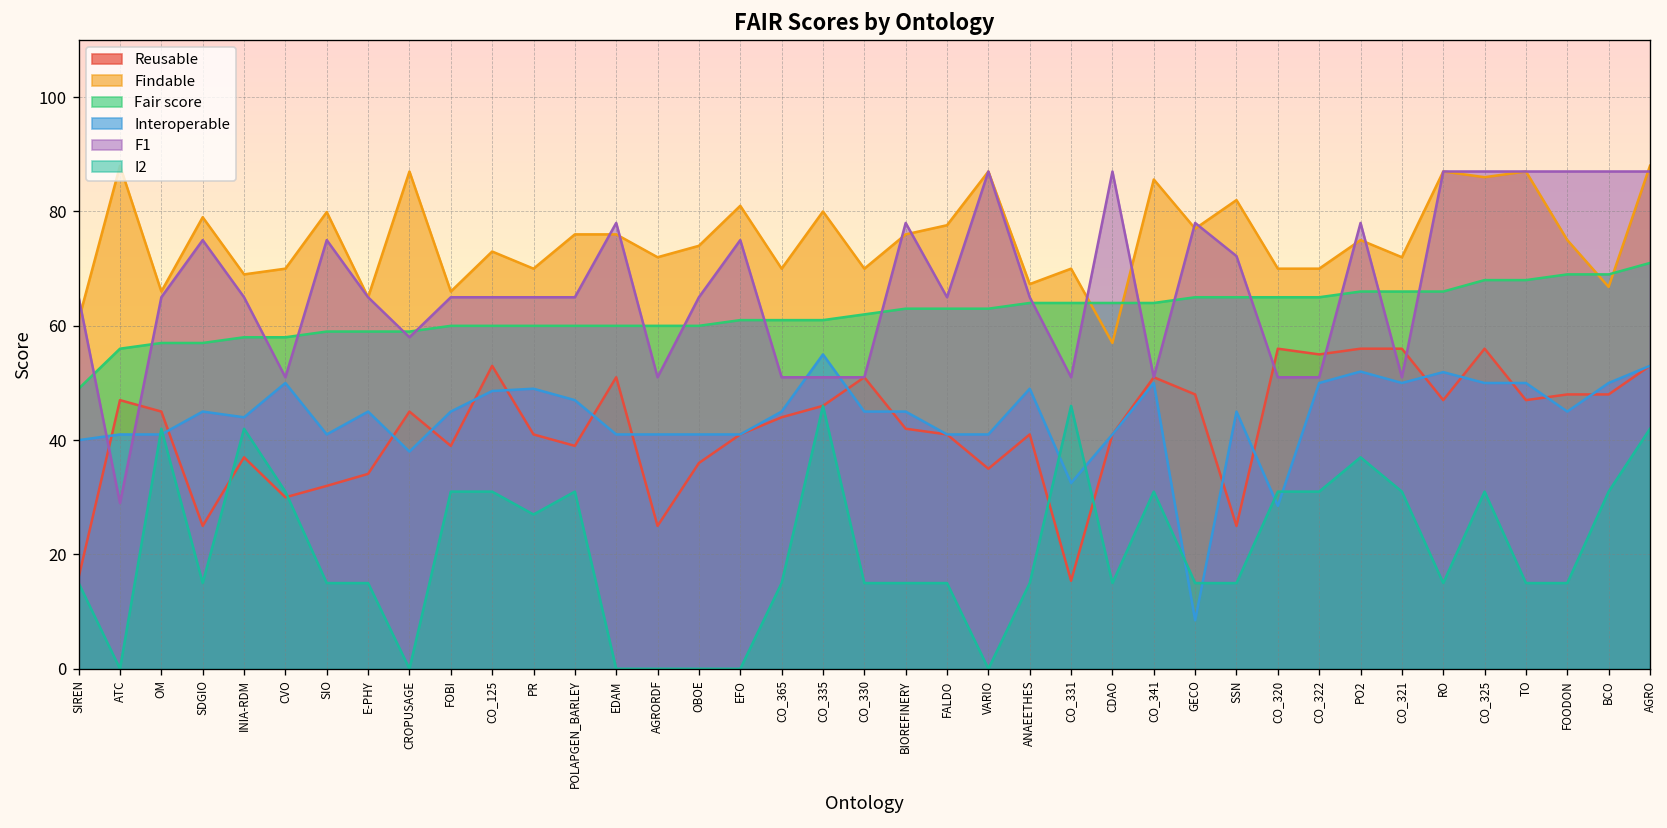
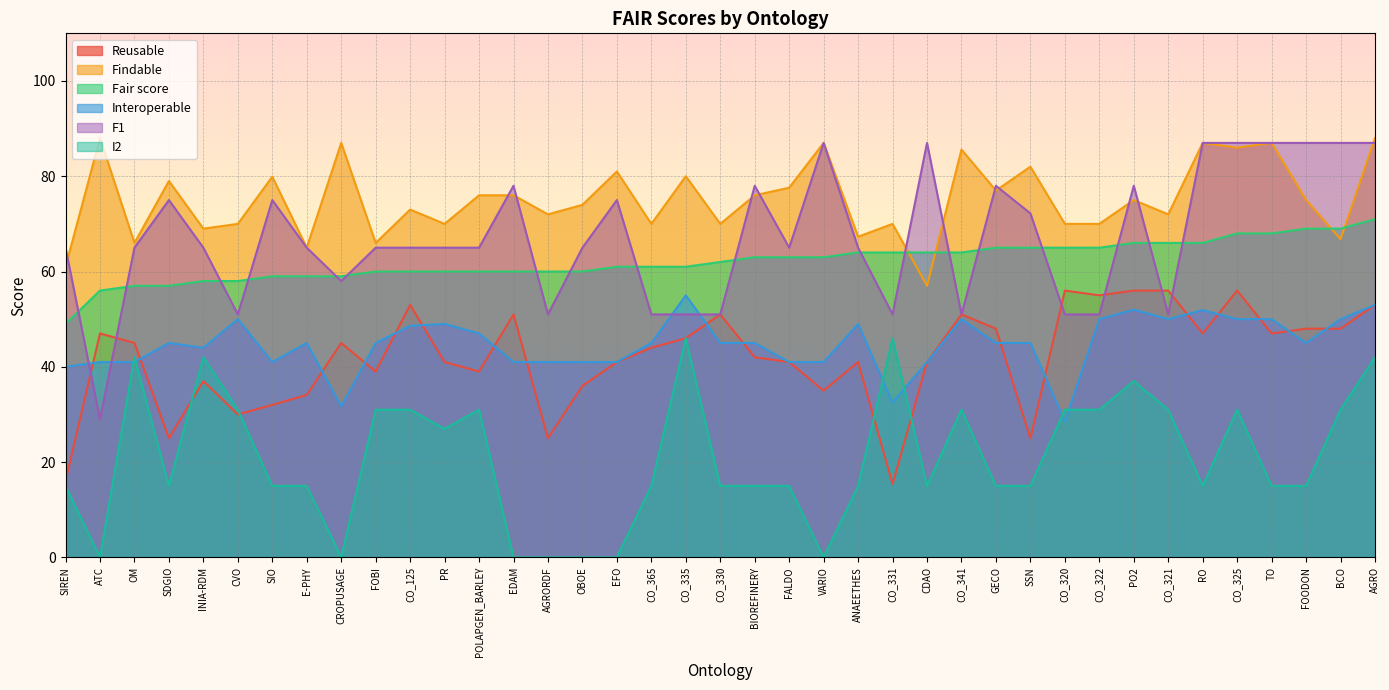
Interoperable, CROPUSAGE: 38 -> 32
Interoperable, GECO: 9 -> 45
